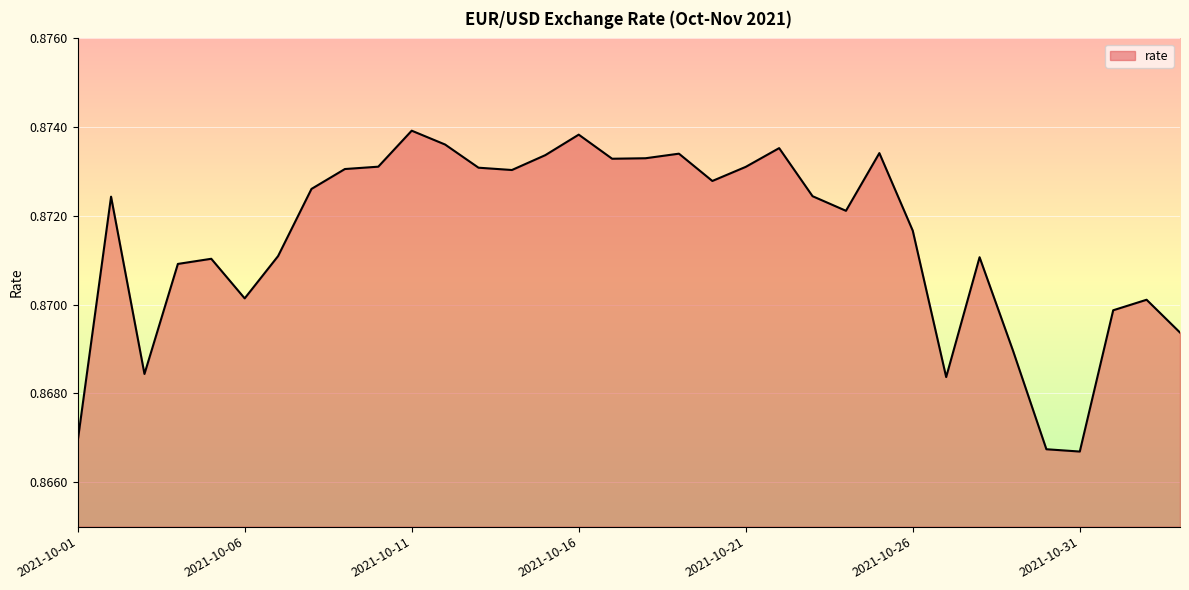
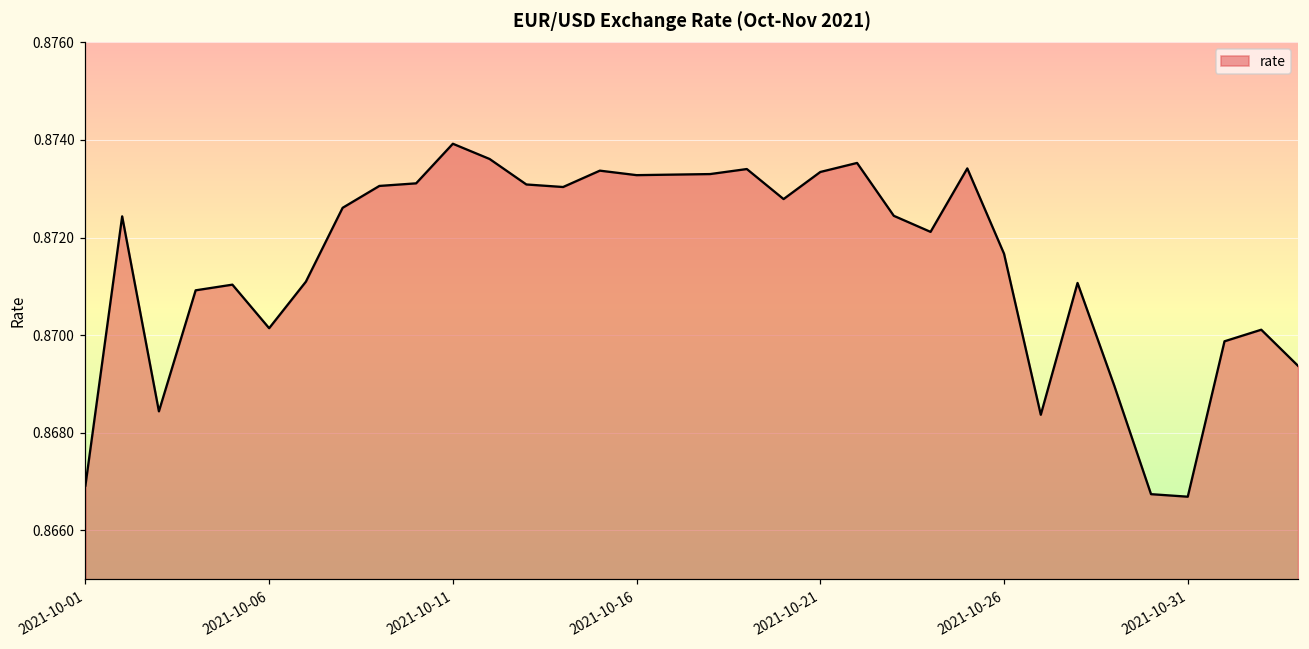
2021-10-16: 0.8738 -> 0.8733
2021-10-21: 0.8731 -> 0.8733
